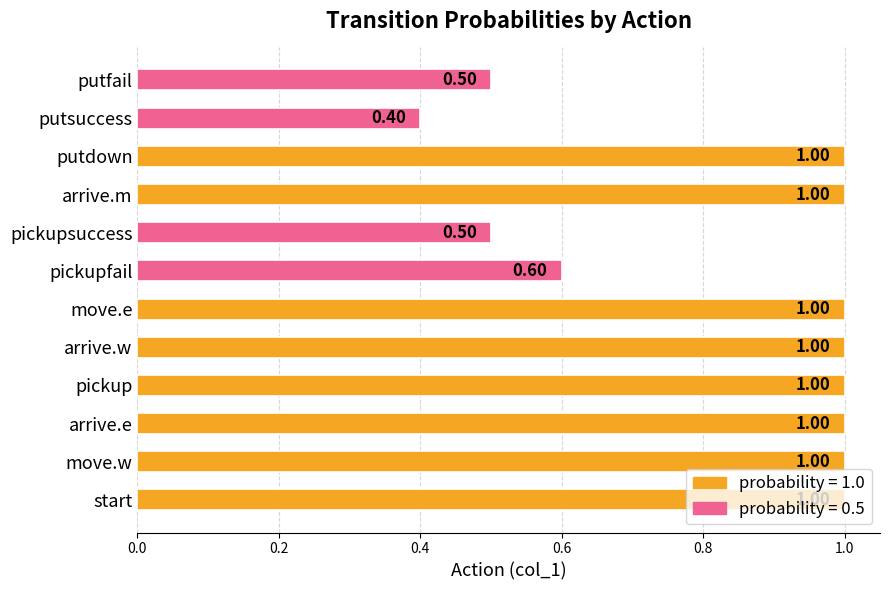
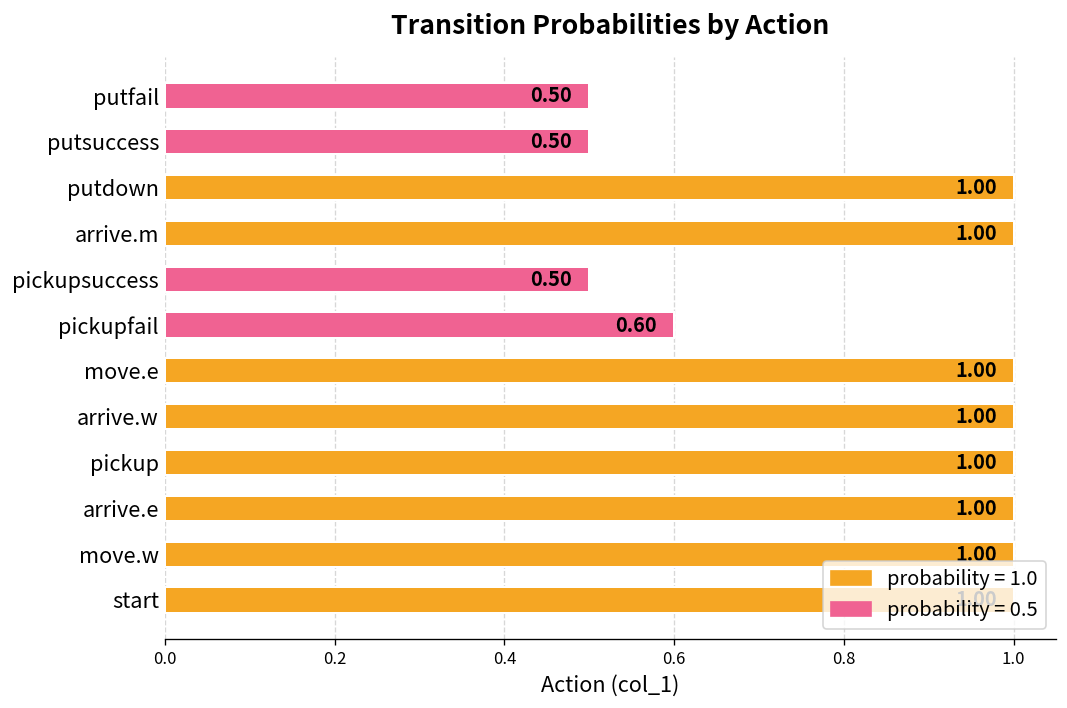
putsuccess: 0.40 -> 0.50
